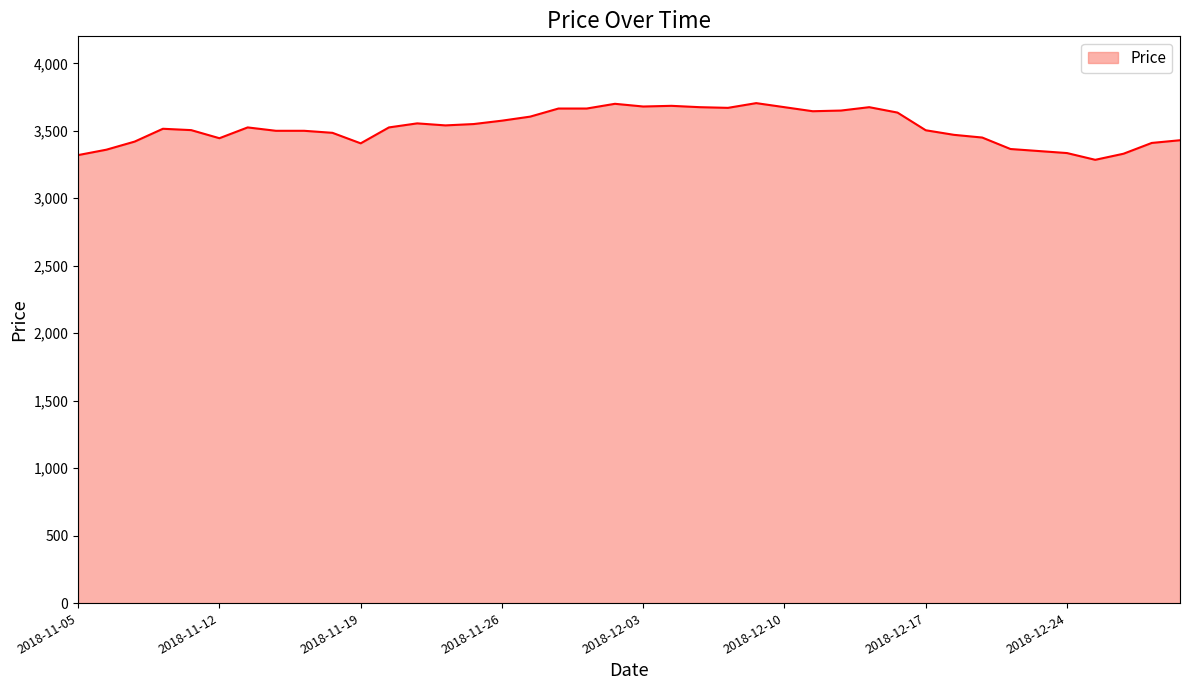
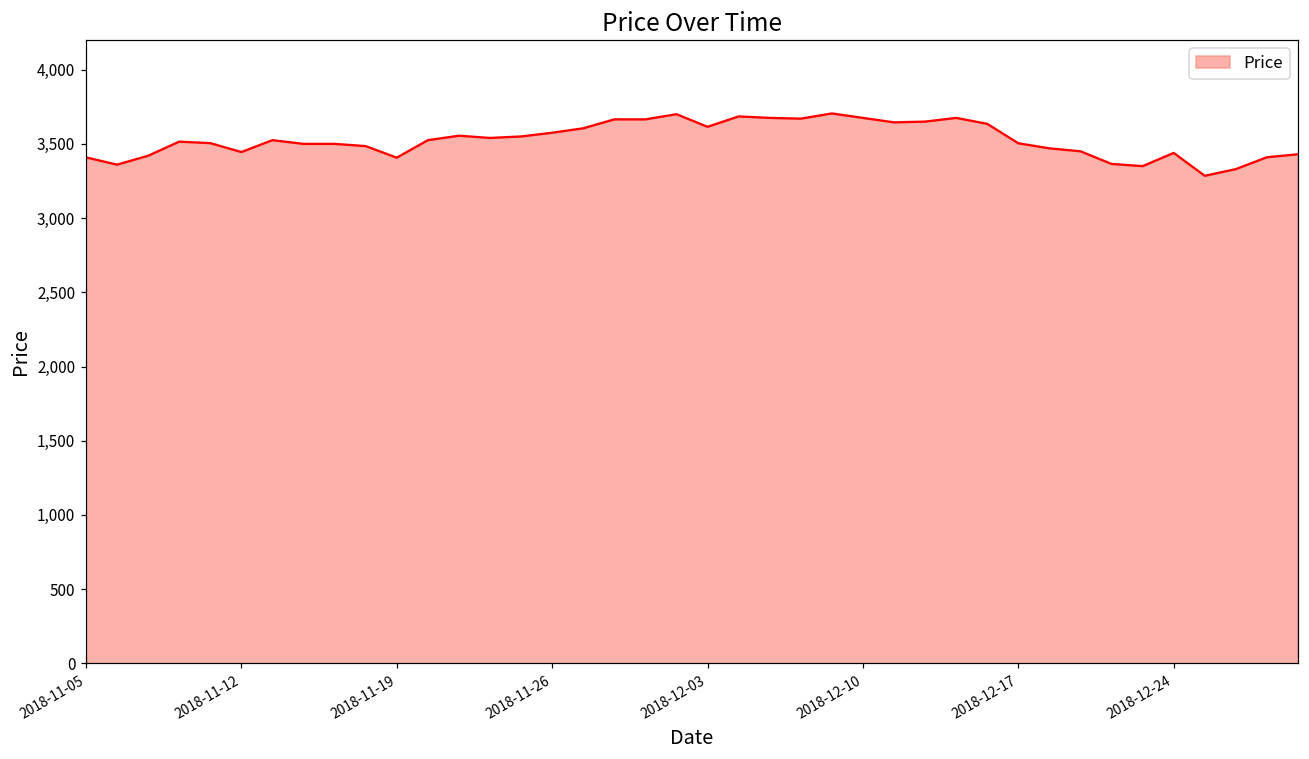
2018-11-05: 3,320 -> 3,410
2018-12-03: 3,680 -> 3,620
2018-12-24: 3,340 -> 3,440
